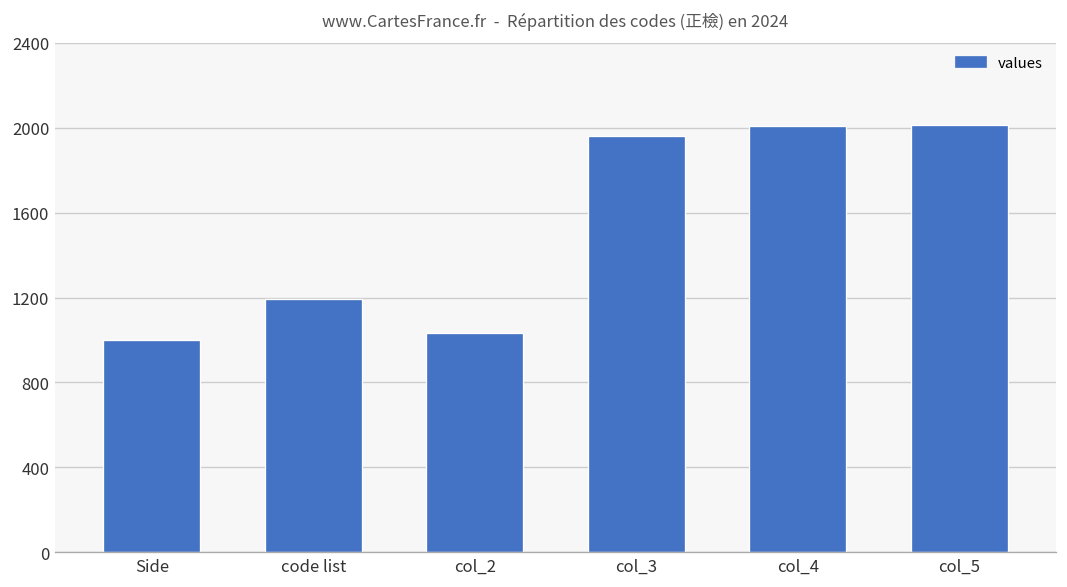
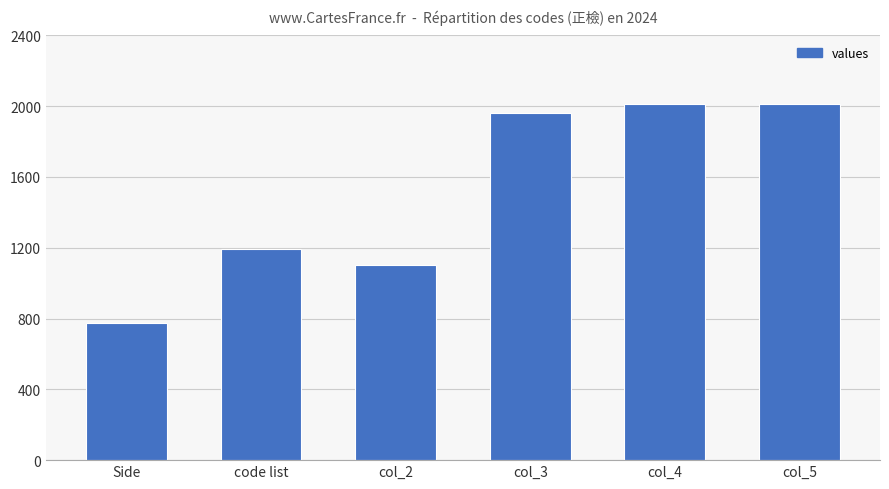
Side: 1000 -> 770
col_2: 1030 -> 1100
